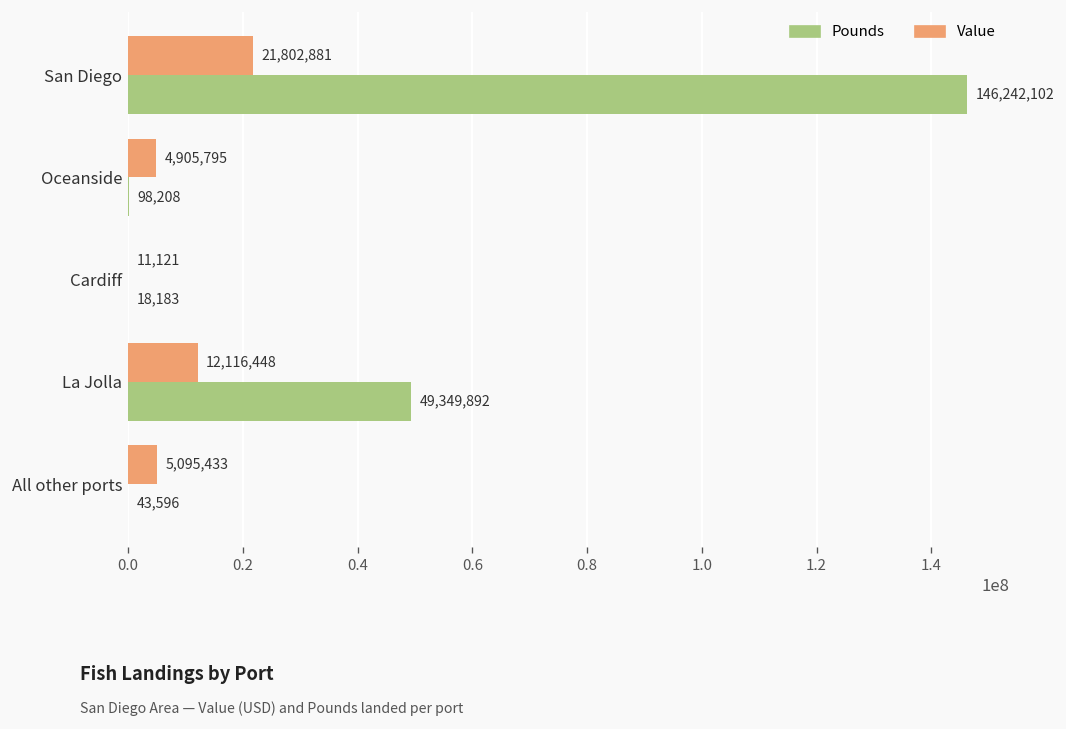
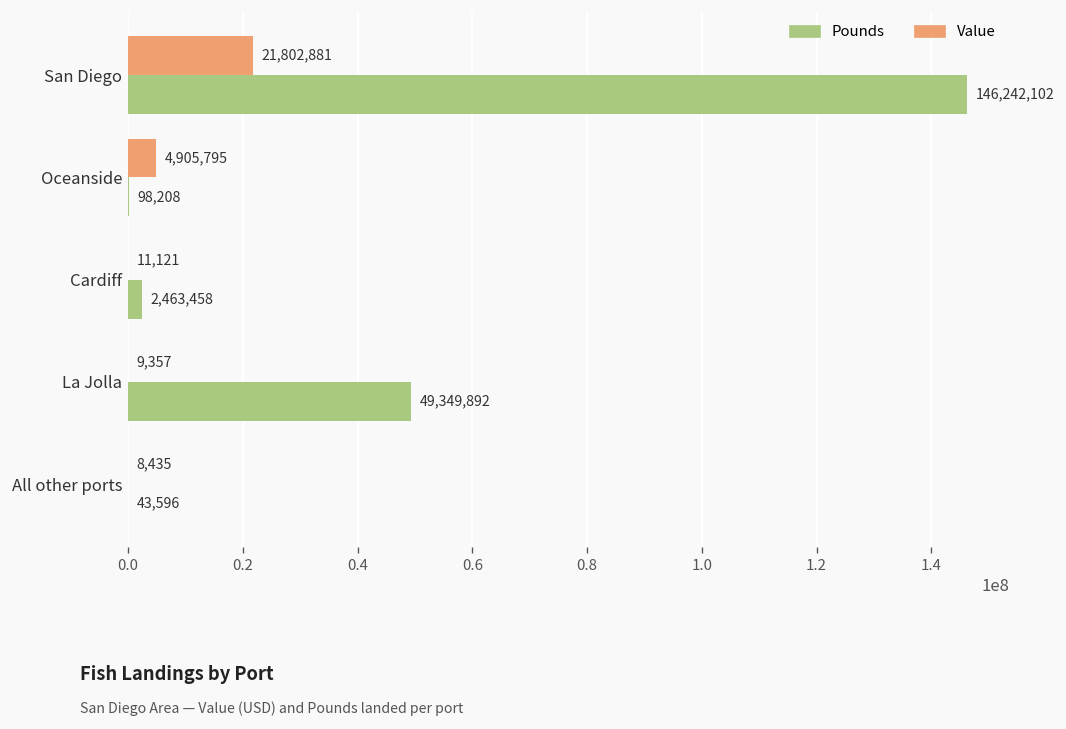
Pounds, Cardiff: 18,183 -> 2,463,458
Value, La Jolla: 12,116,448 -> 9,357
Value, All other ports: 5,095,433 -> 8,435
